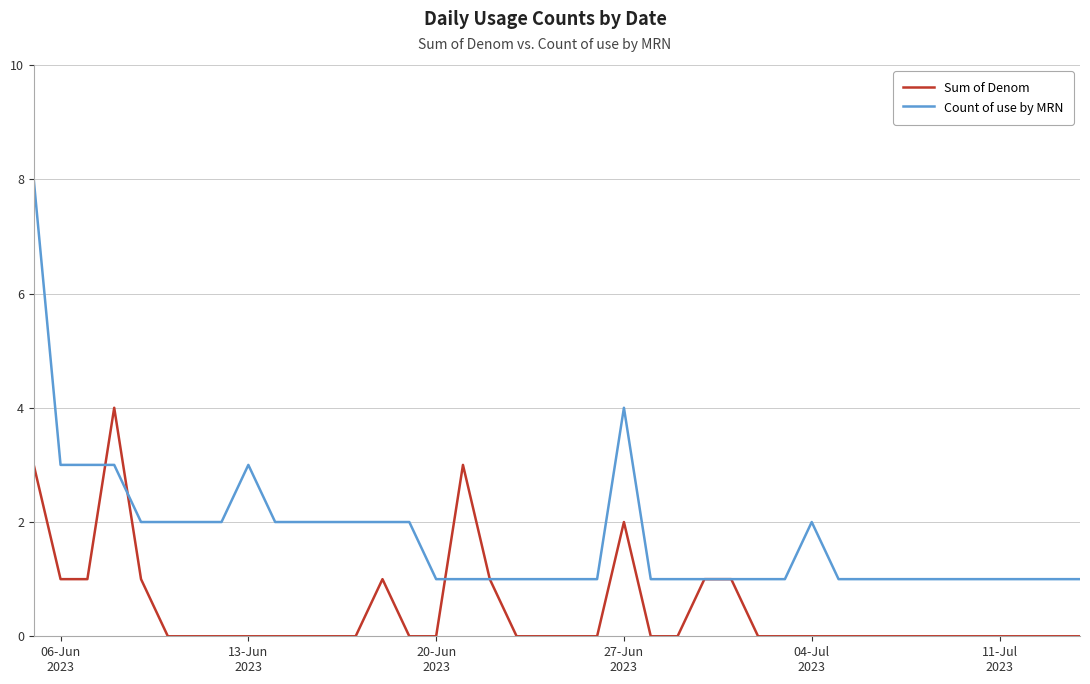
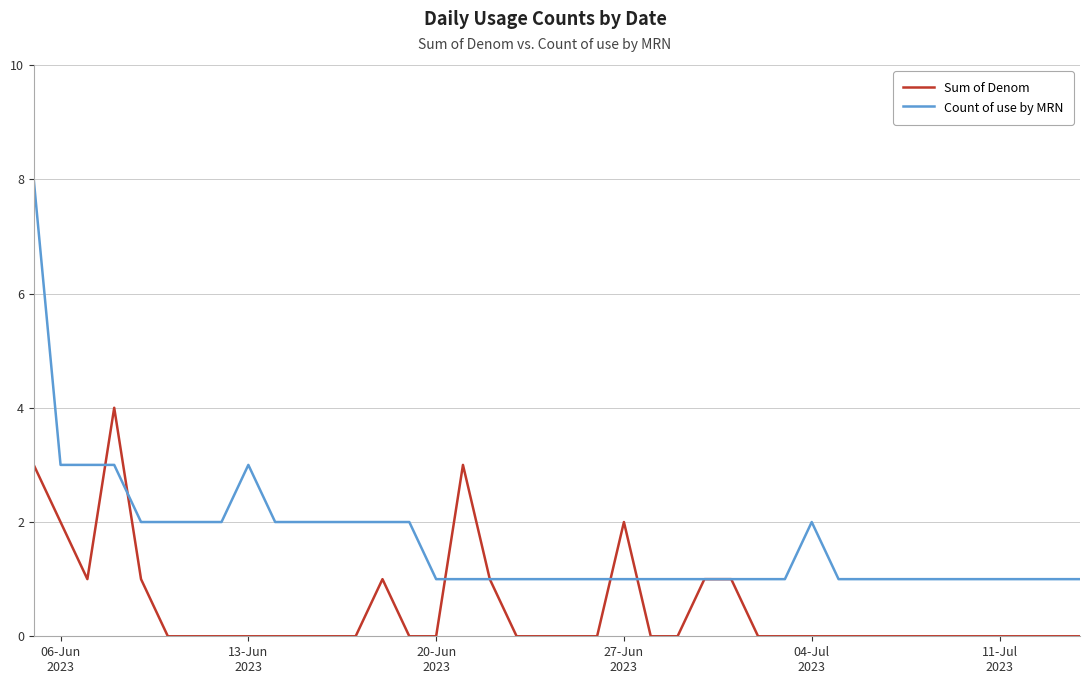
Sum of Denom, 06-Jun 2023: 1 -> 2
Count of use by MRN, 27-Jun 2023: 4 -> 1
